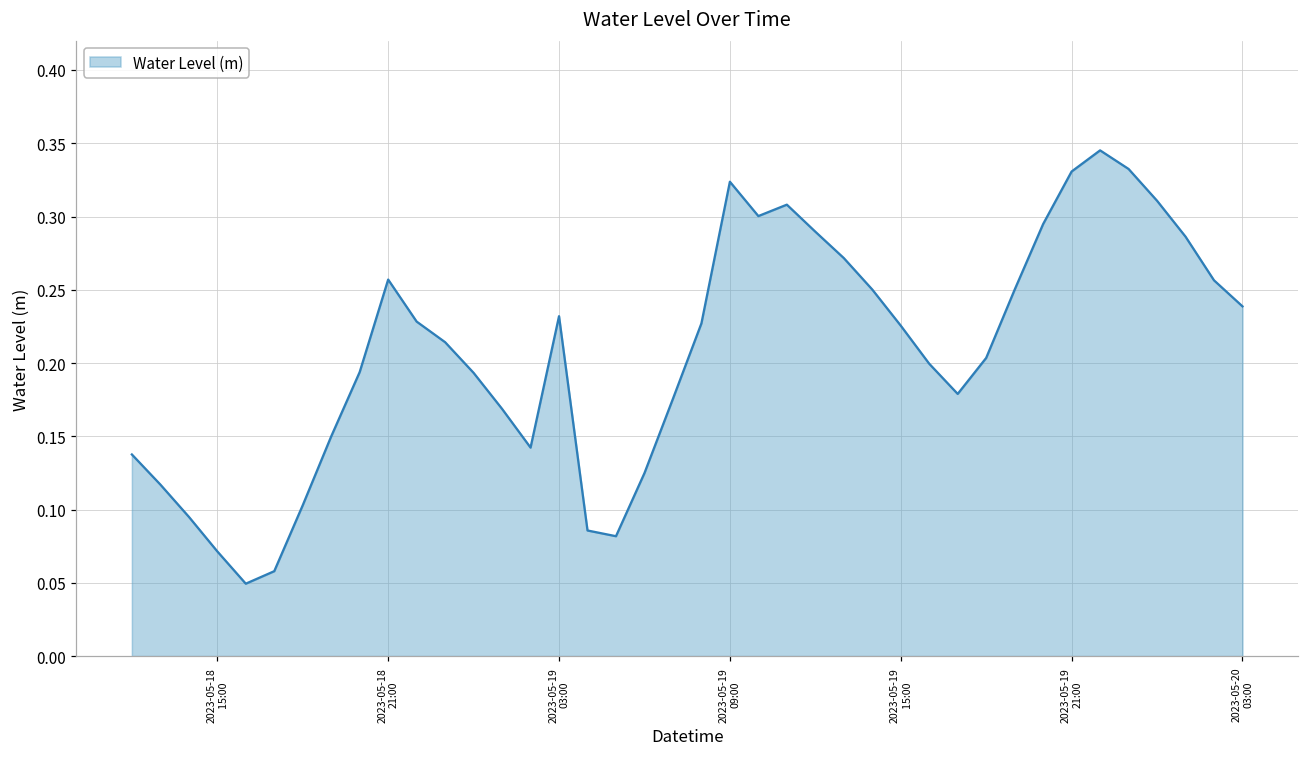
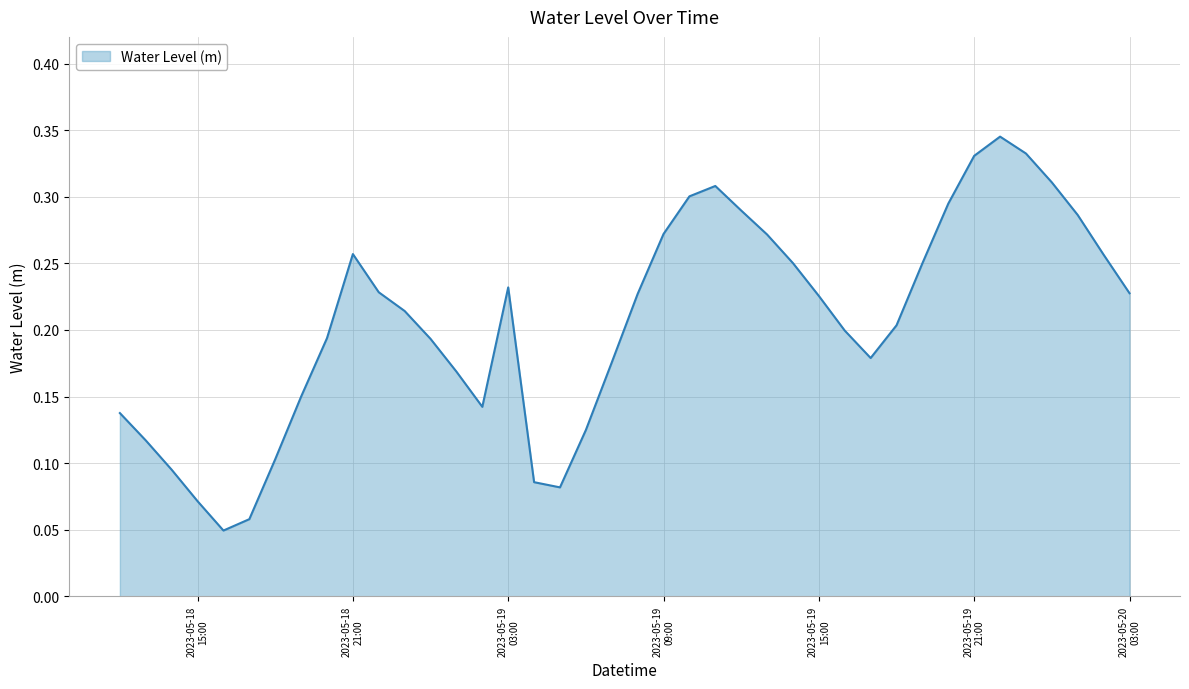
2023-05-19 09:00: 0.324 -> 0.272
2023-05-20 03:00: 0.239 -> 0.228
